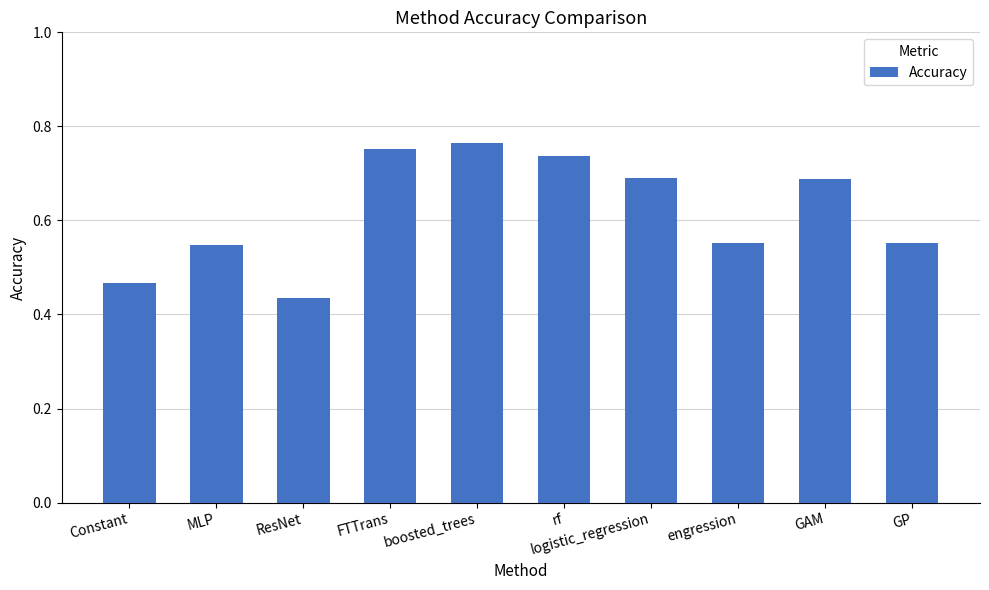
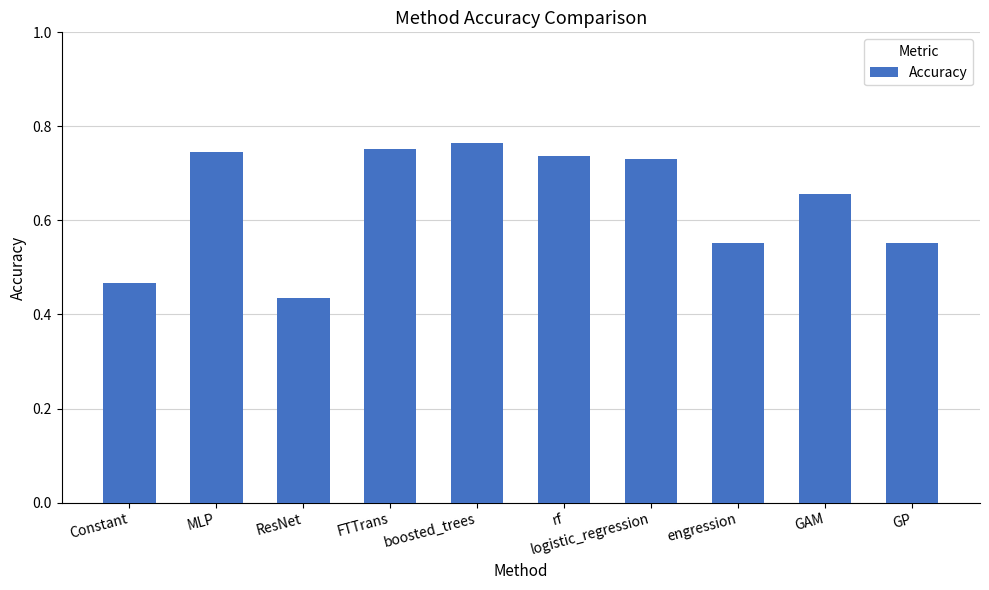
MLP: 0.55 -> 0.75
logistic_regression: 0.69 -> 0.73
GAM: 0.69 -> 0.66
